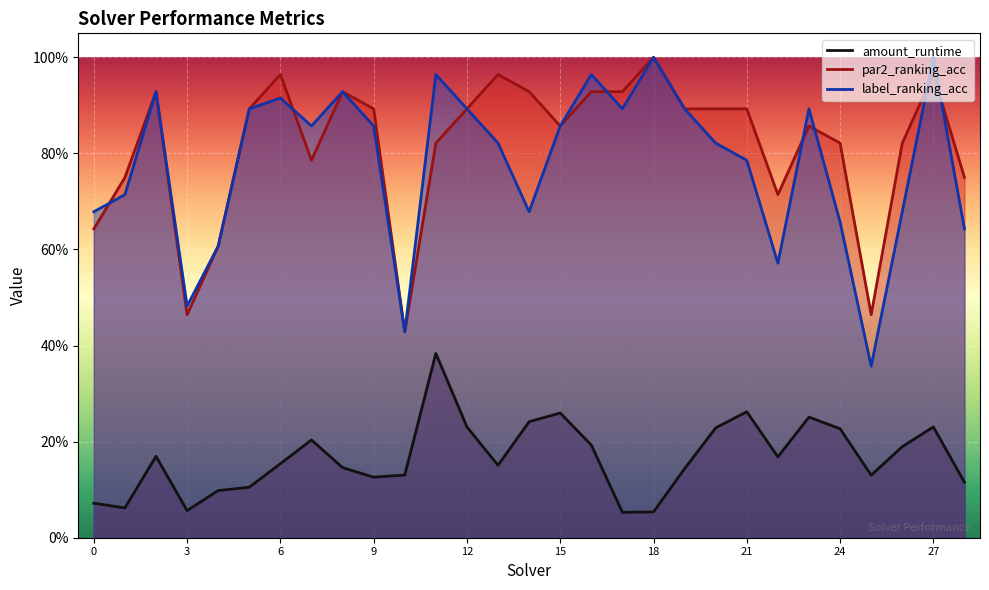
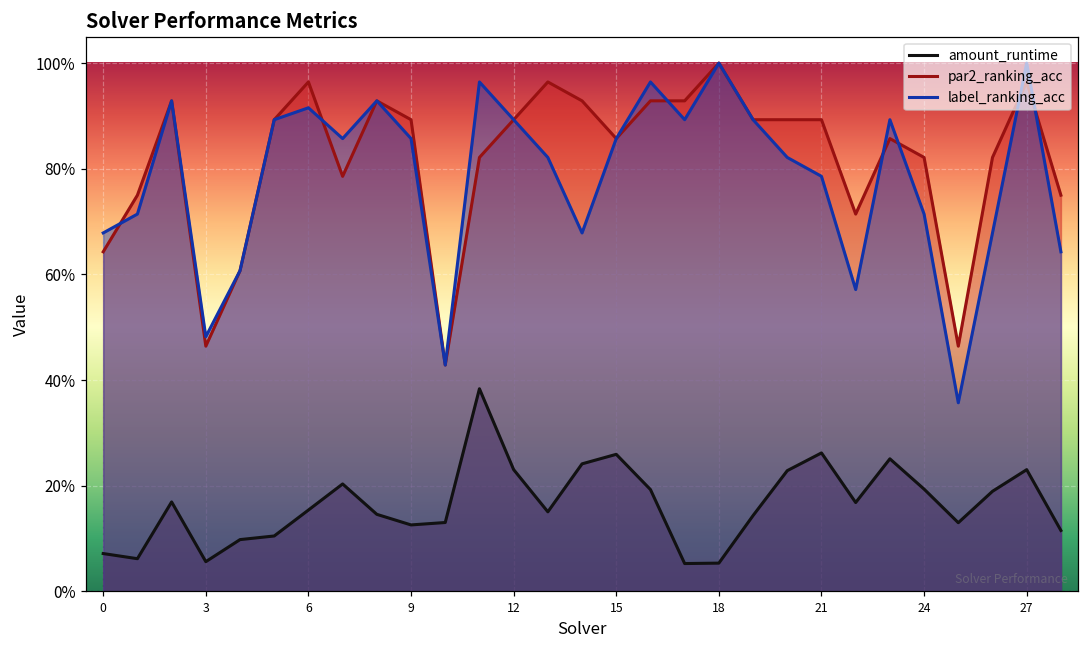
amount_runtime, 24: 23% -> 19%
label_ranking_acc, 24: 66% -> 71%
